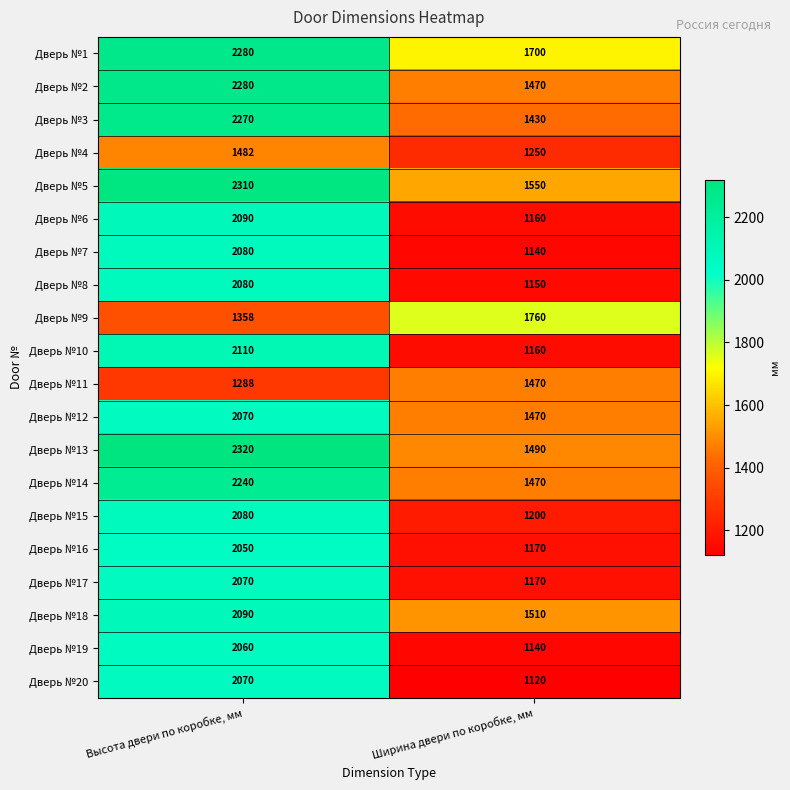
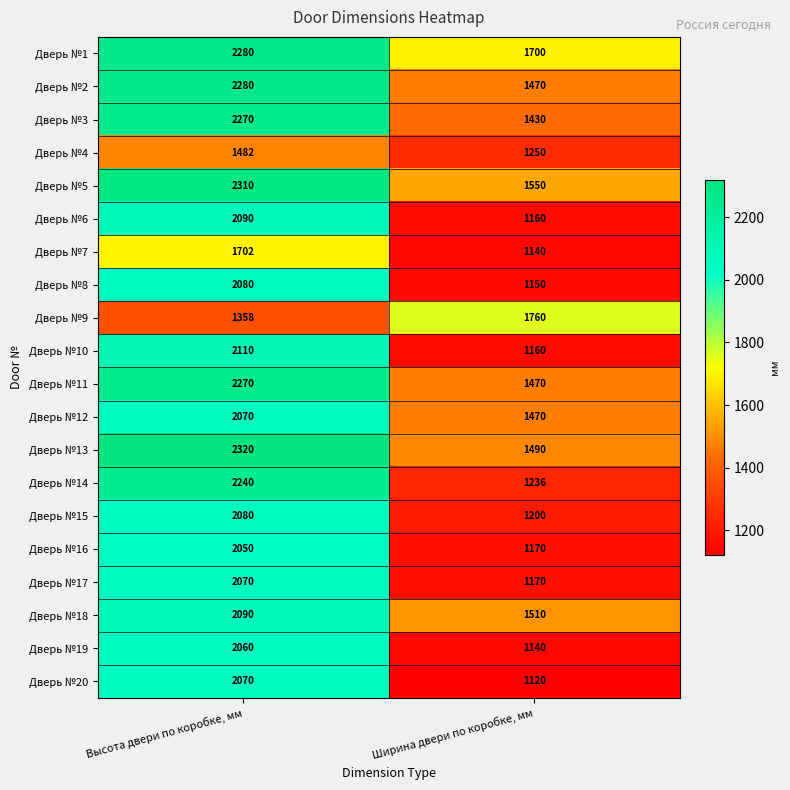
Дверь №7, Высота двери по коробке, мм: 2080 -> 1702
Дверь №11, Высота двери по коробке, мм: 1288 -> 2270
Дверь №14, Ширина двери по коробке, мм: 1470 -> 1236
